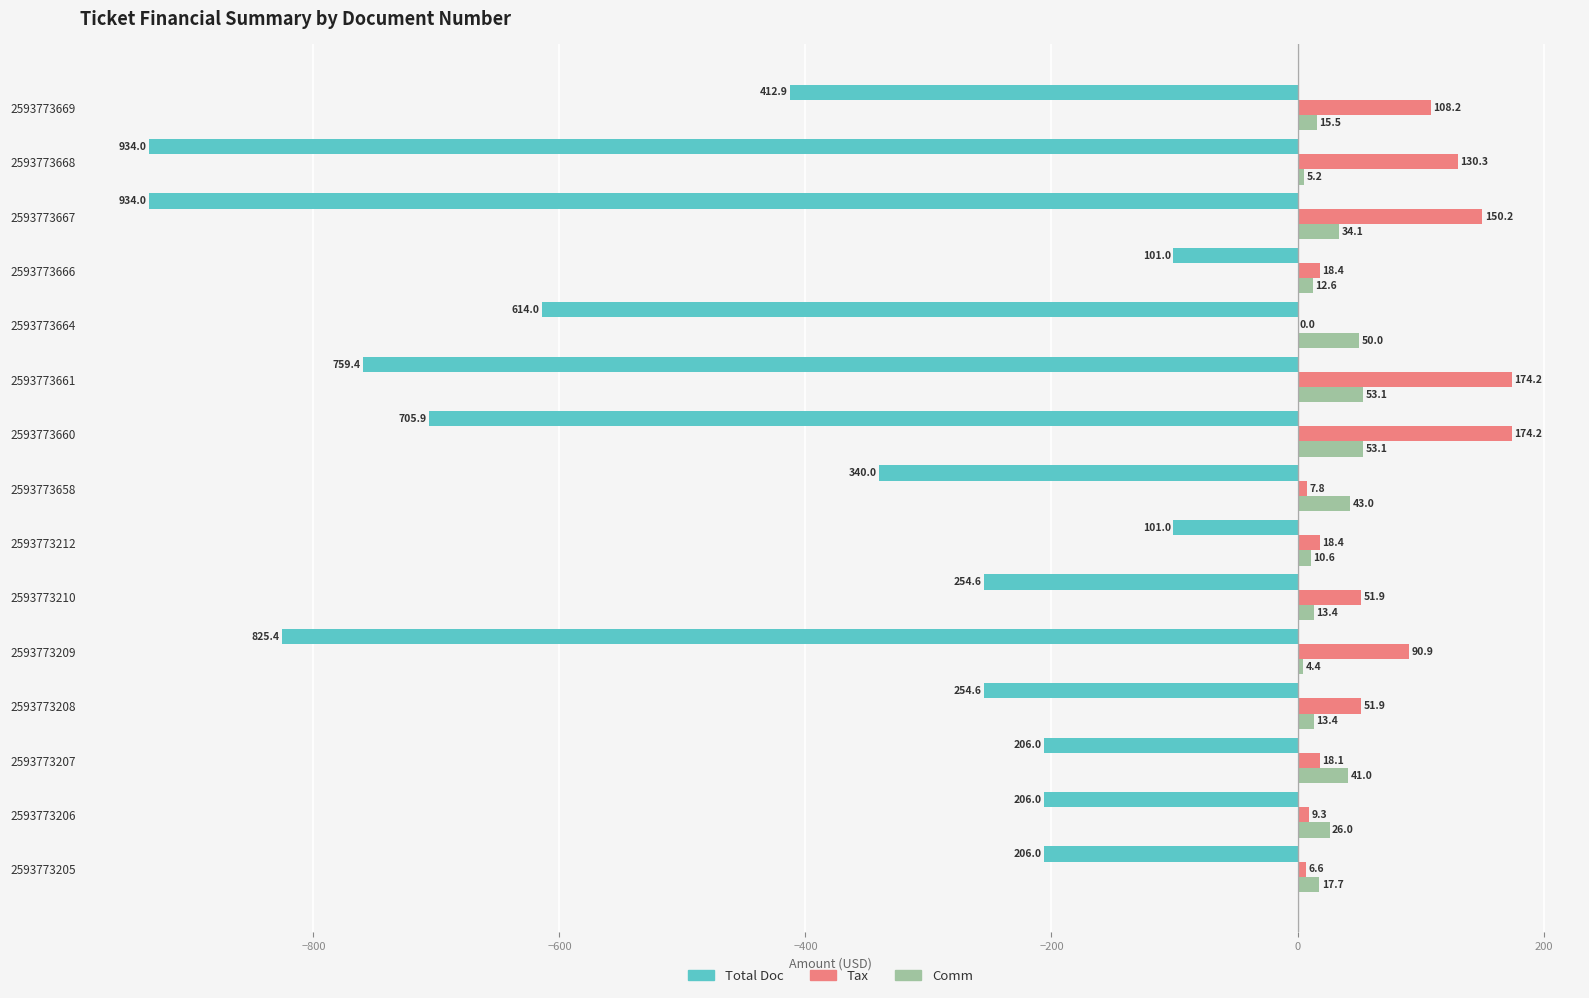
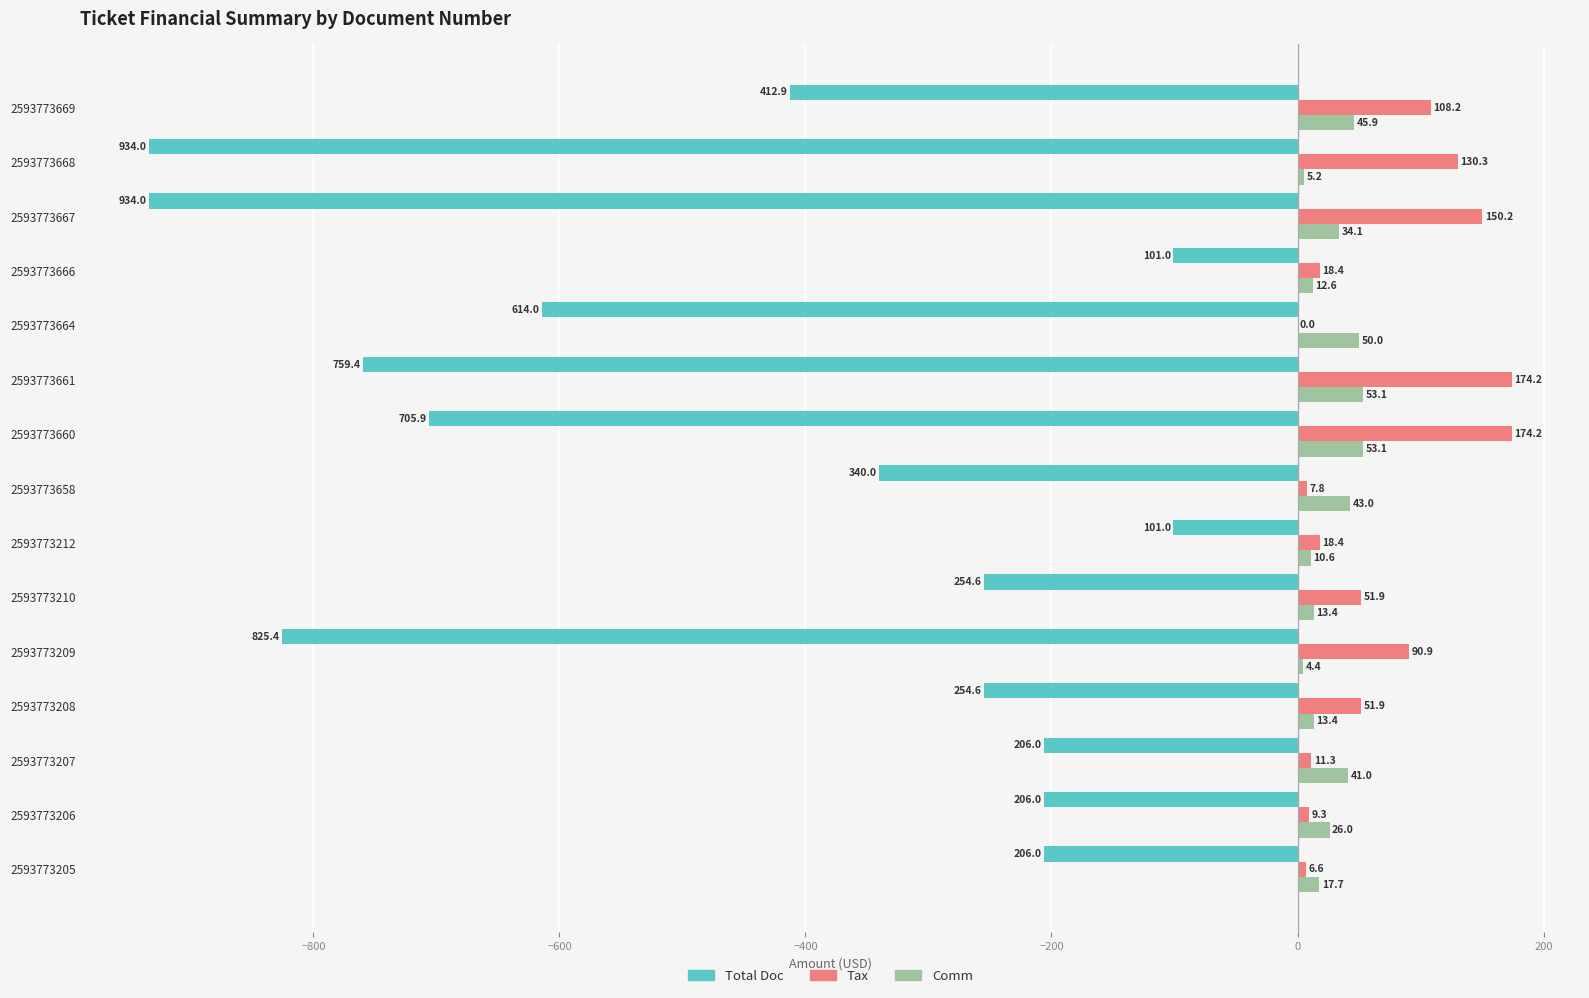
Comm, 2593773669: 15.5 -> 45.9
Tax, 2593773207: 18.1 -> 11.3
